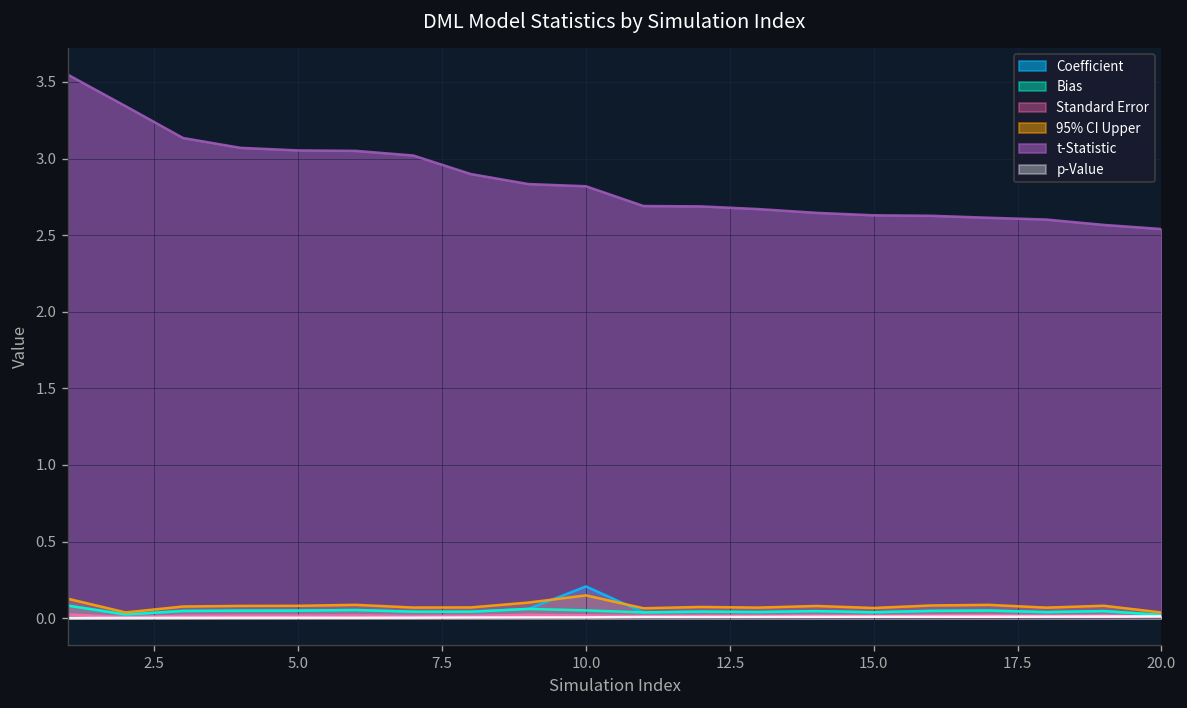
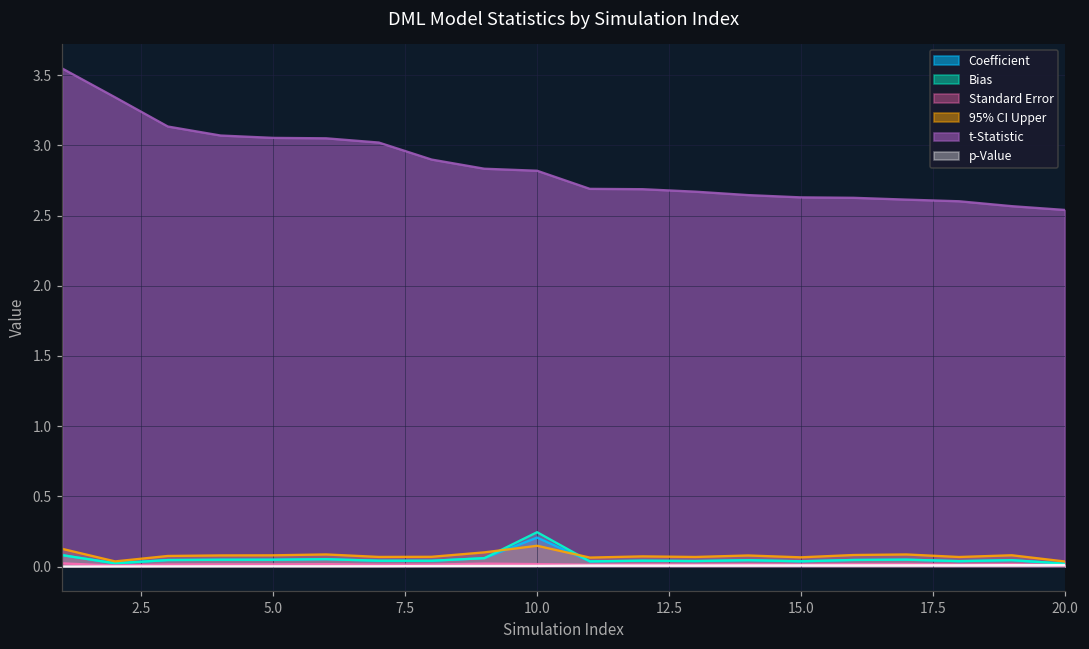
Bias, 10.0: 0.05 -> 0.25
